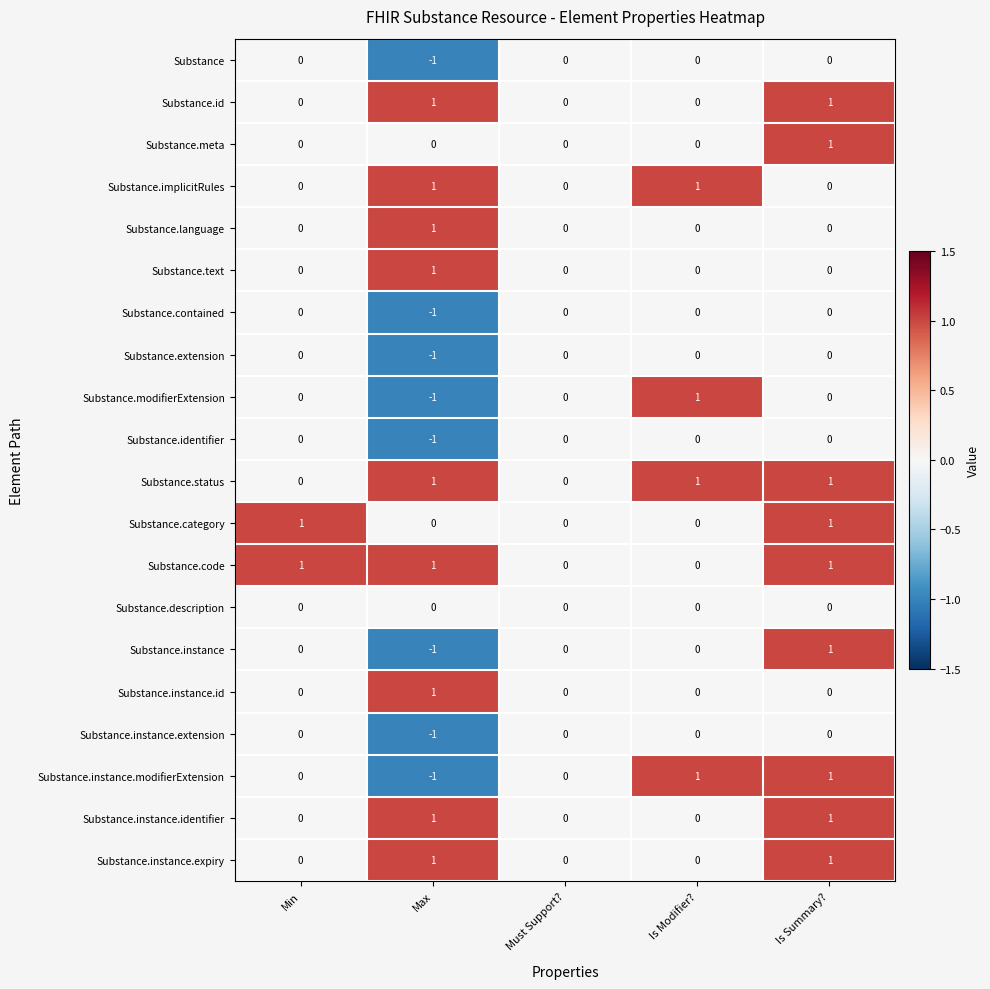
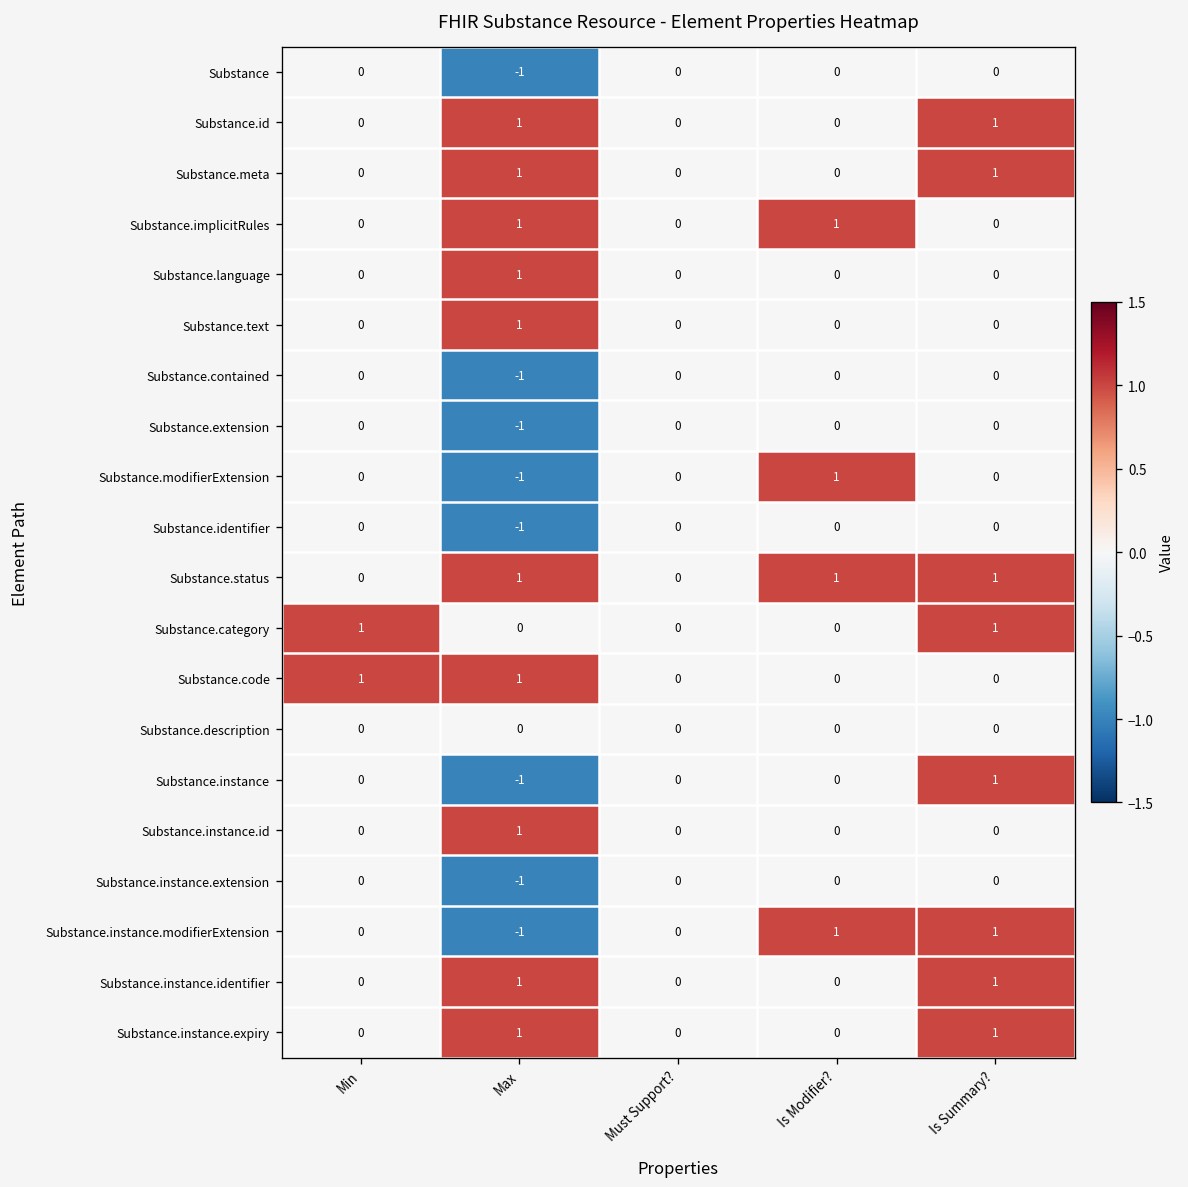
Substance.meta, Max: 0 -> 1
Substance.code, Is Summary?: 1 -> 0
